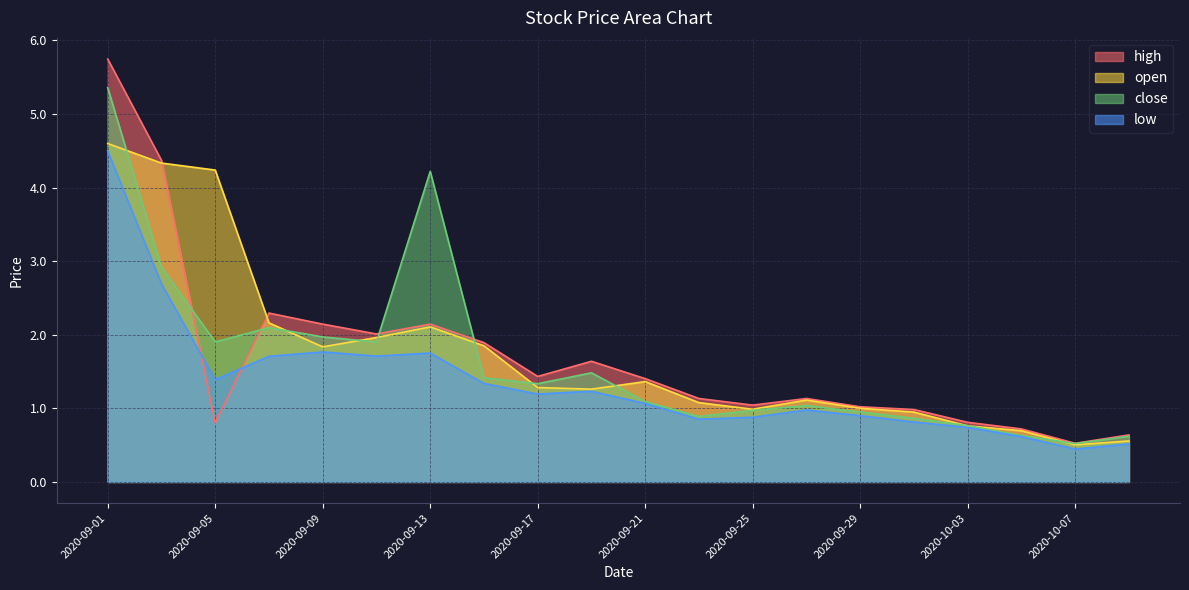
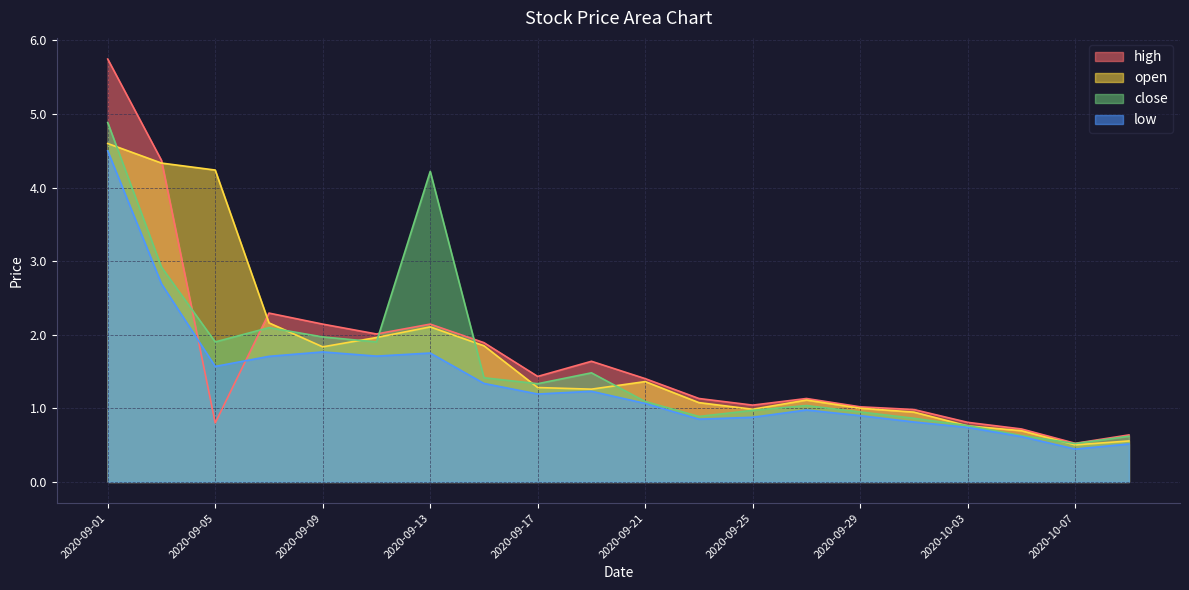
close, 2020-09-01: 5.4 -> 4.9
low, 2020-09-05: 1.4 -> 1.6
